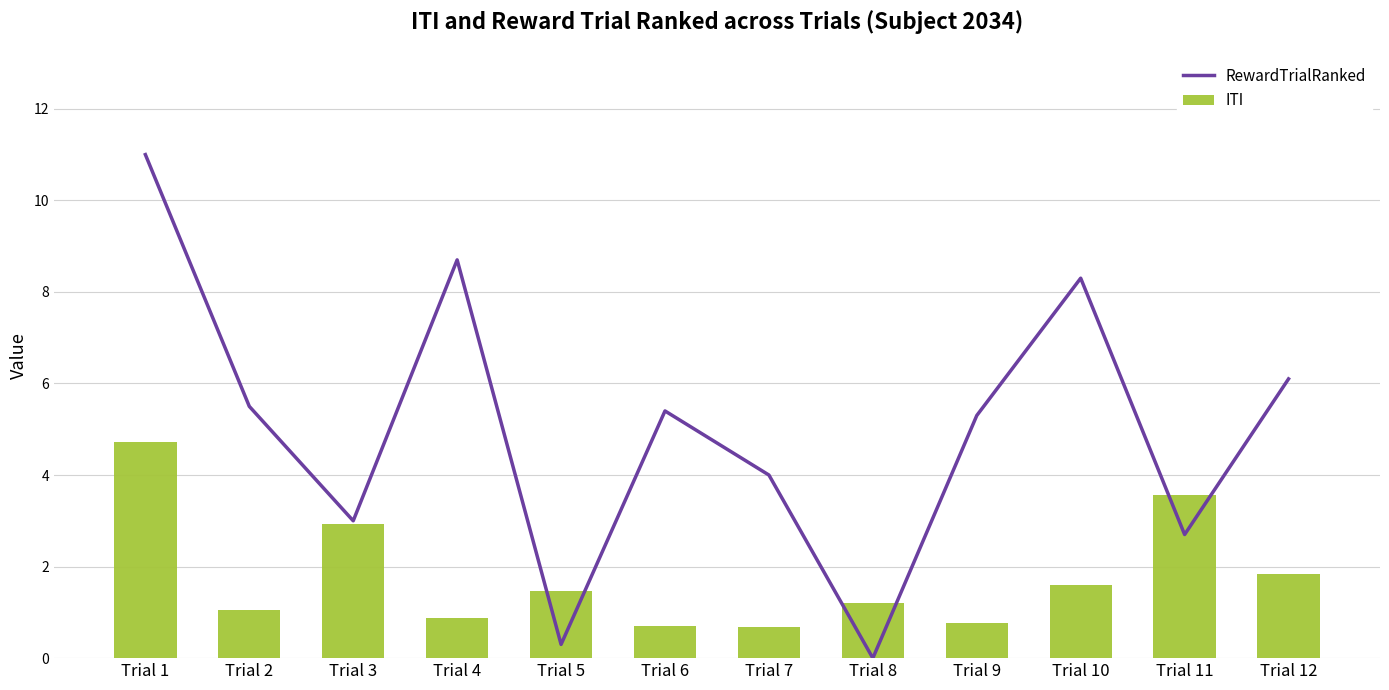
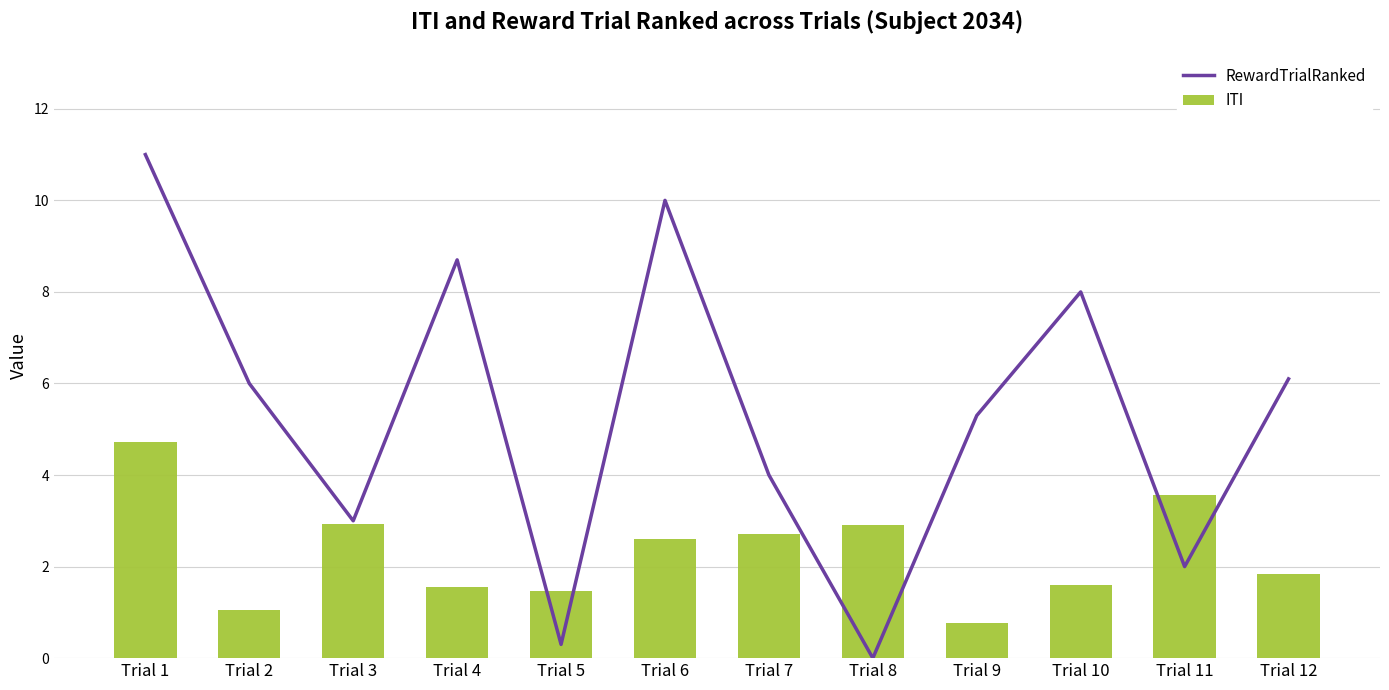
RewardTrialRanked, Trial 2: 5.5 -> 6.0
ITI, Trial 4: 0.9 -> 1.5
RewardTrialRanked, Trial 6: 5.4 -> 10.0
ITI, Trial 6: 0.7 -> 2.6
ITI, Trial 7: 0.7 -> 2.7
ITI, Trial 8: 1.2 -> 2.9
RewardTrialRanked, Trial 10: 8.3 -> 8.0
RewardTrialRanked, Trial 11: 2.7 -> 2.0
